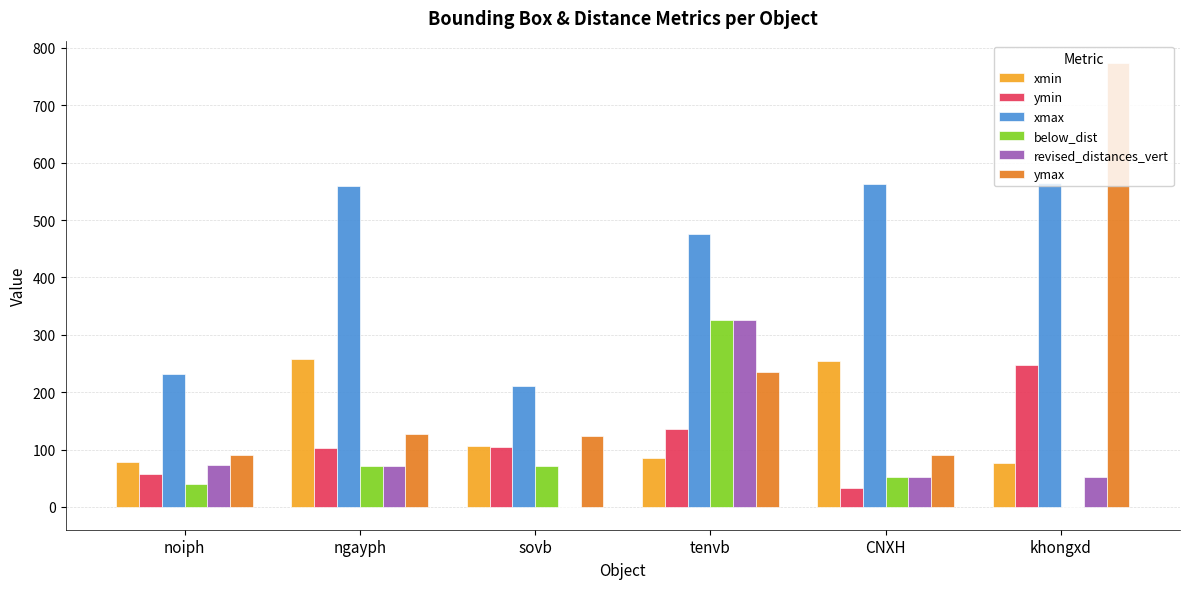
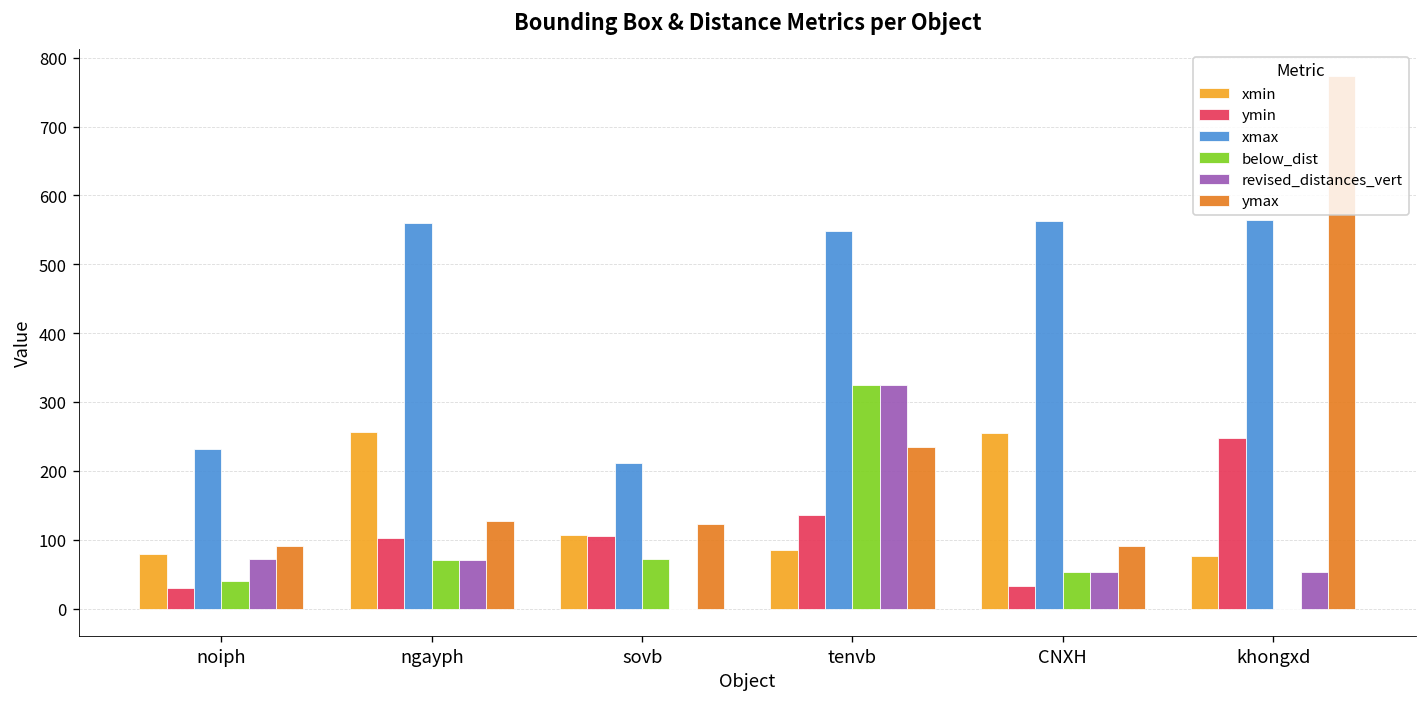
ymin, noiph: 60 -> 30
xmax, tenvb: 480 -> 550
